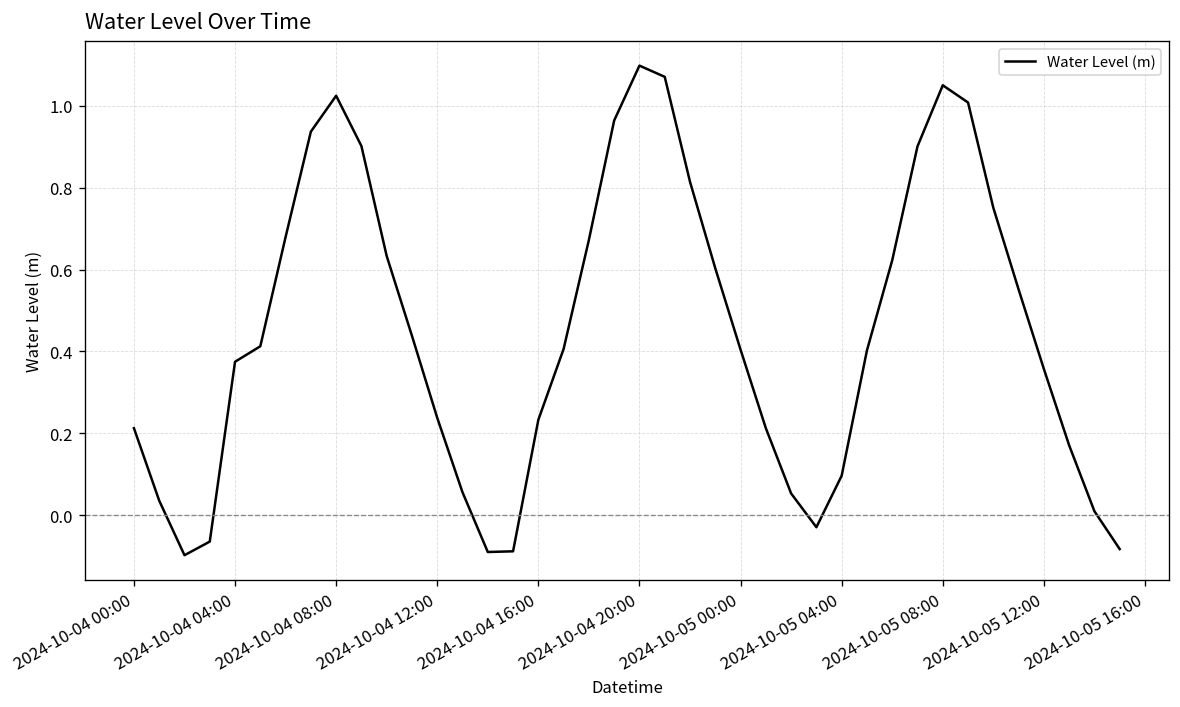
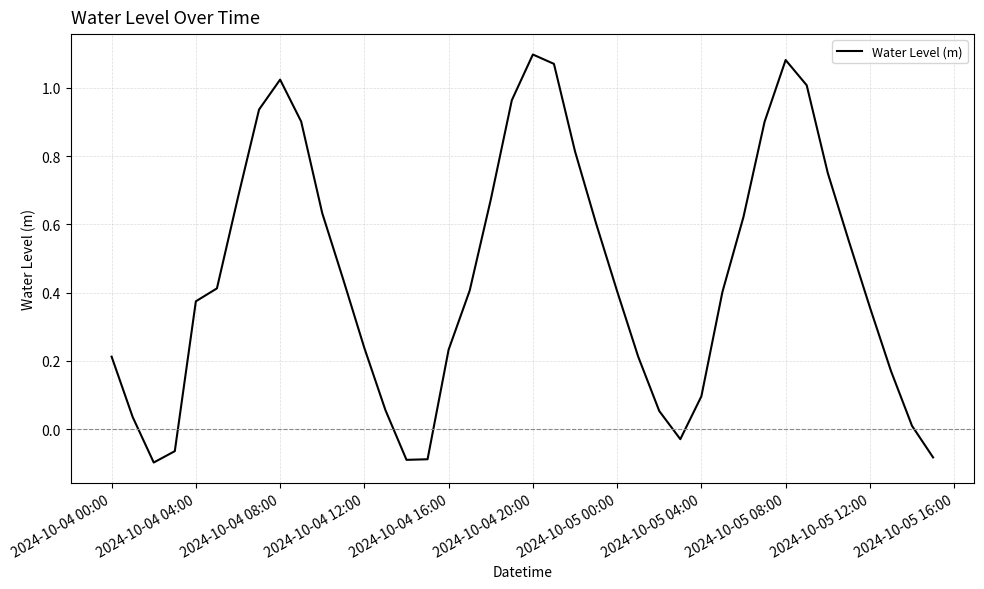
2024-10-05 08:00: 1.05 -> 1.08
